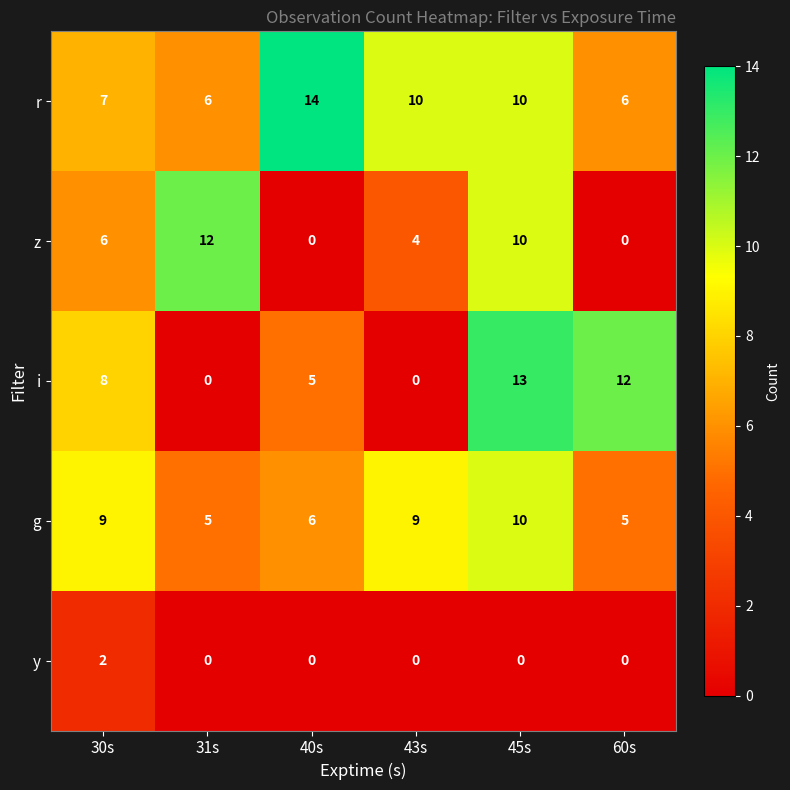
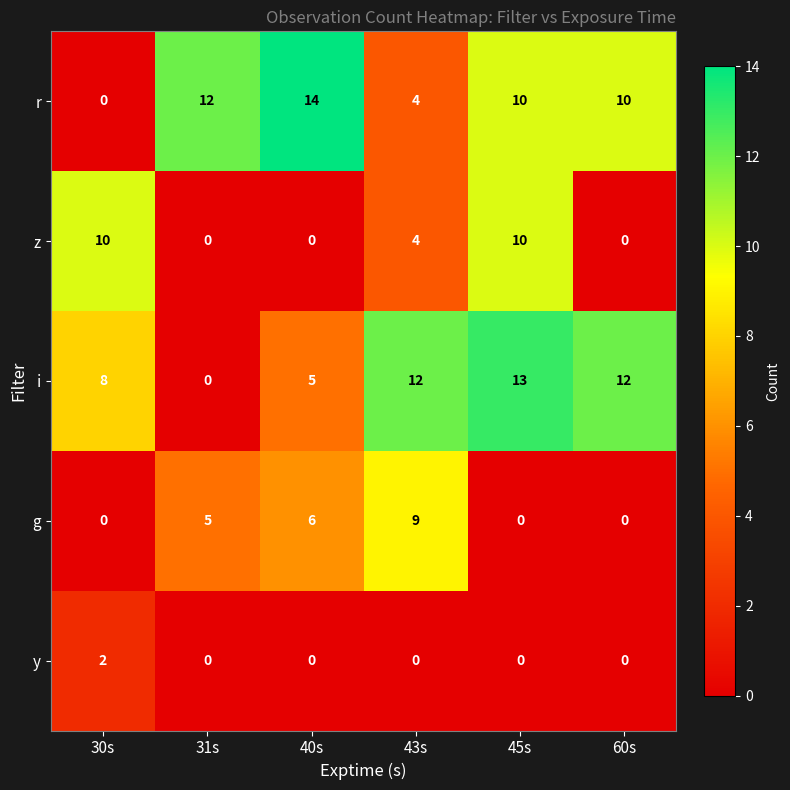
r, 30s: 7 -> 0
r, 31s: 6 -> 12
r, 43s: 10 -> 4
r, 60s: 6 -> 10
z, 30s: 6 -> 10
z, 31s: 12 -> 0
i, 43s: 0 -> 12
g, 30s: 9 -> 0
g, 45s: 10 -> 0
g, 60s: 5 -> 0
